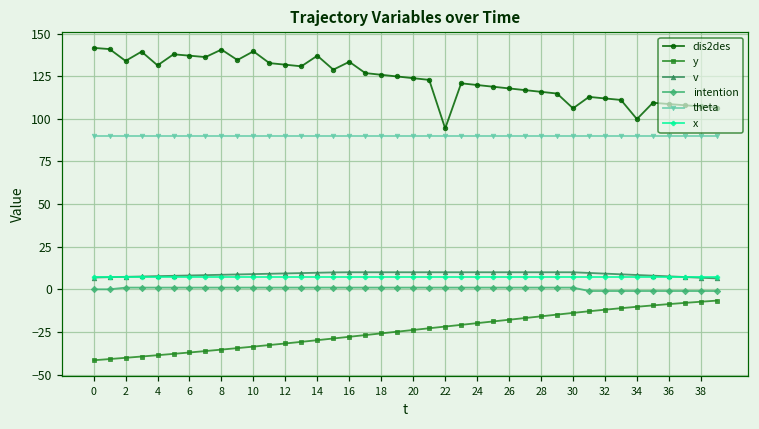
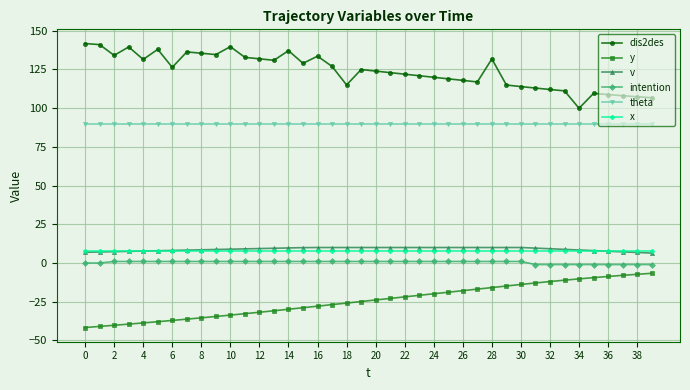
dis2des, 6: 137 -> 126
dis2des, 8: 141 -> 135
dis2des, 18: 126 -> 115
dis2des, 22: 94 -> 122
dis2des, 28: 116 -> 132
dis2des, 30: 106 -> 114
